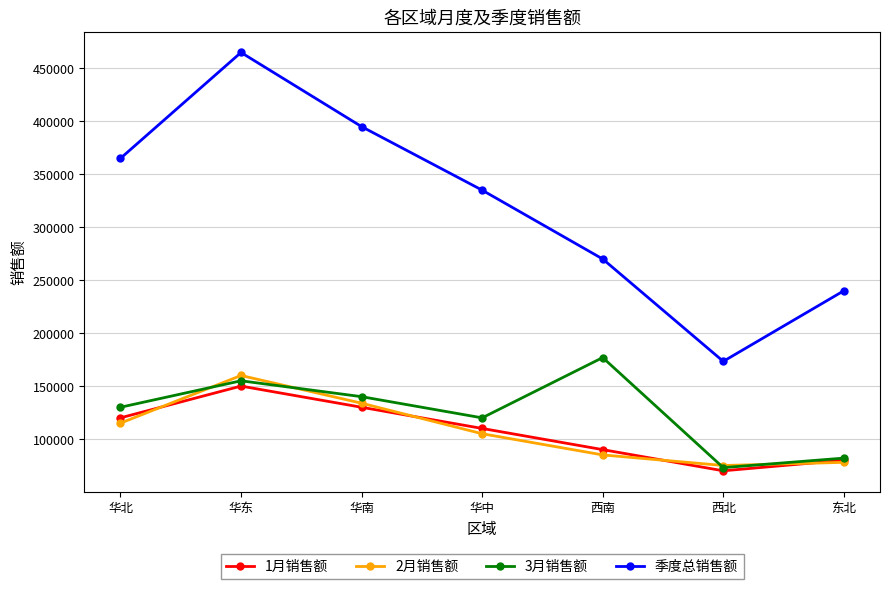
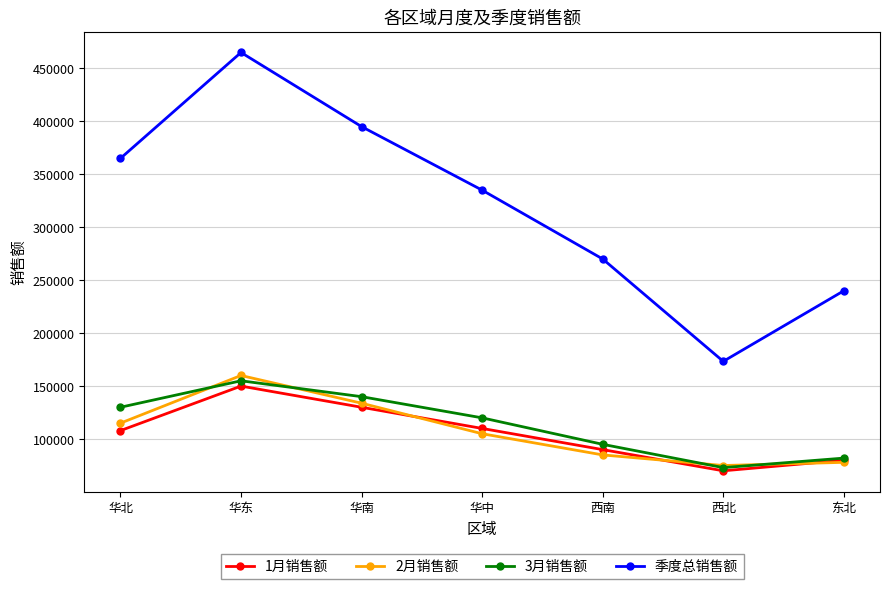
1月销售额, 华北: 120000 -> 108000
3月销售额, 西南: 177000 -> 95000
